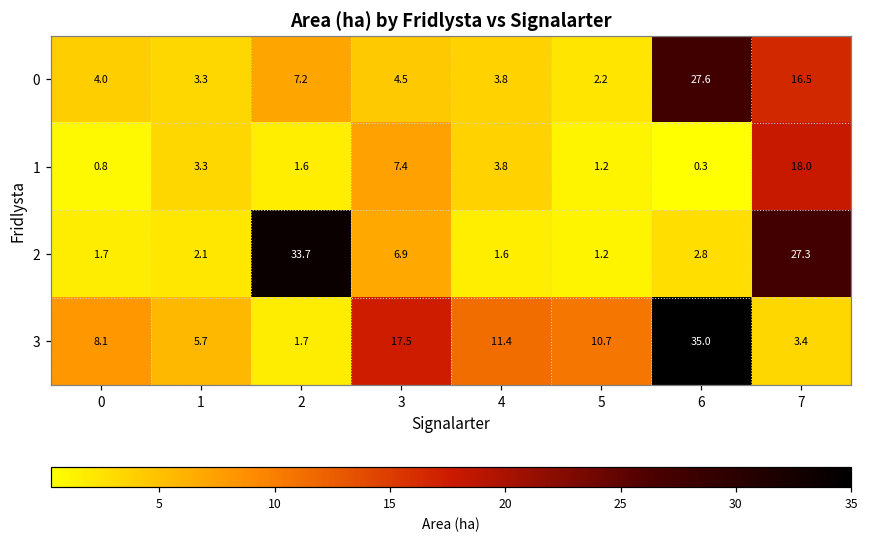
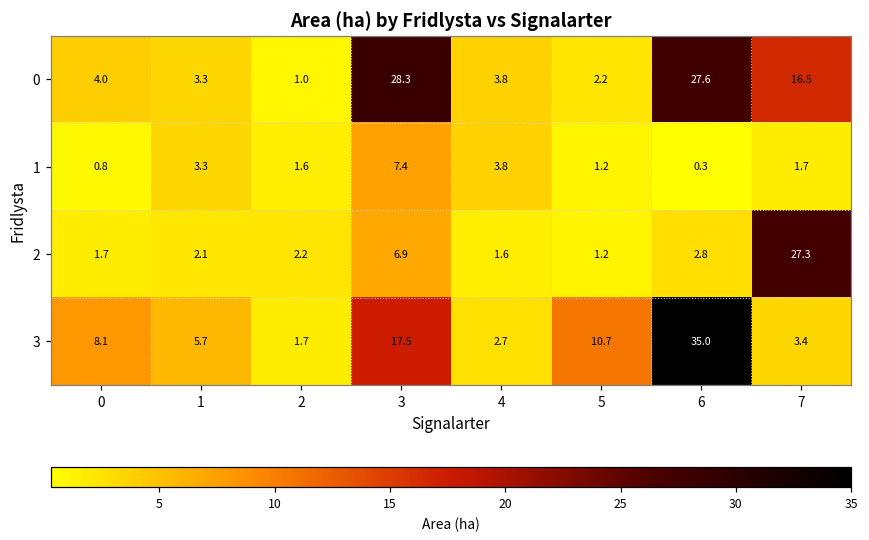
0, 2: 7.2 -> 1.0
0, 3: 4.5 -> 28.3
1, 7: 18.0 -> 1.7
2, 2: 33.7 -> 2.2
3, 4: 11.4 -> 2.7
